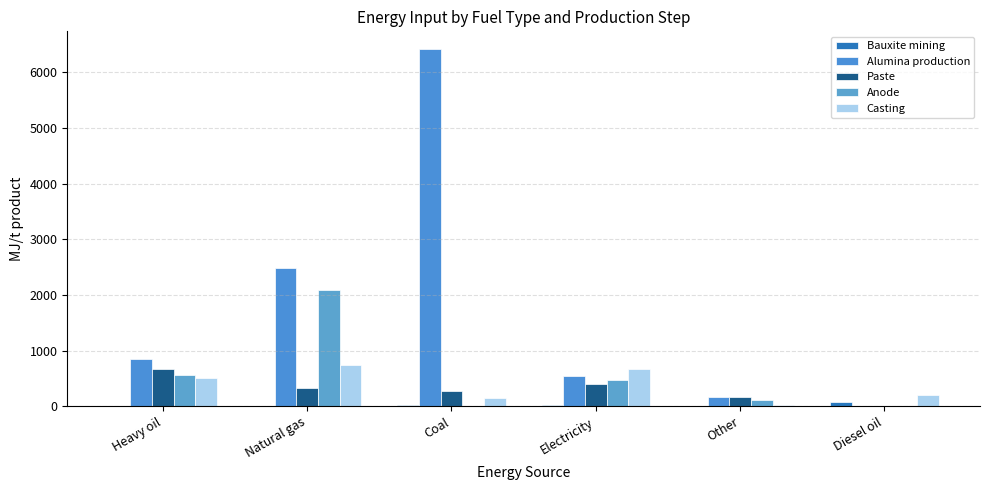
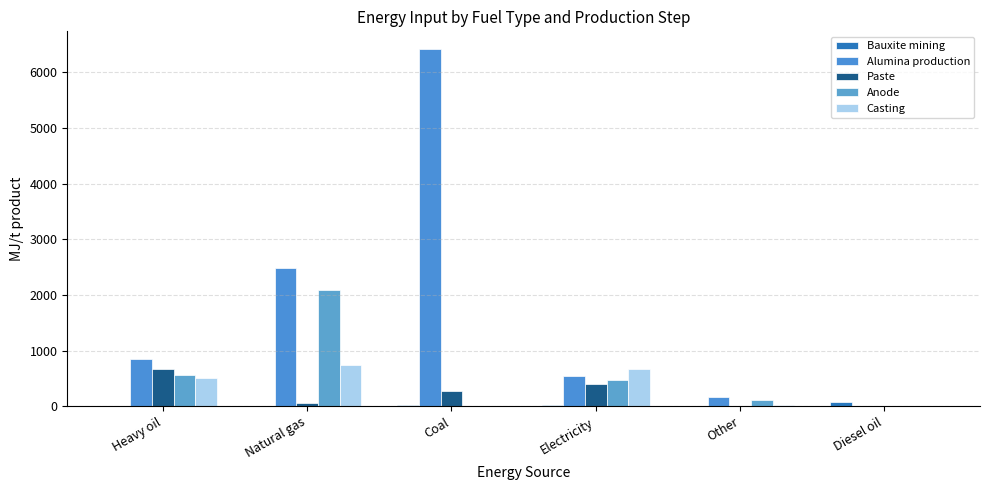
Paste, Natural gas: 300 -> 100
Casting, Coal: 200 -> 0
Paste, Other: 200 -> 0
Casting, Diesel oil: 200 -> 0
